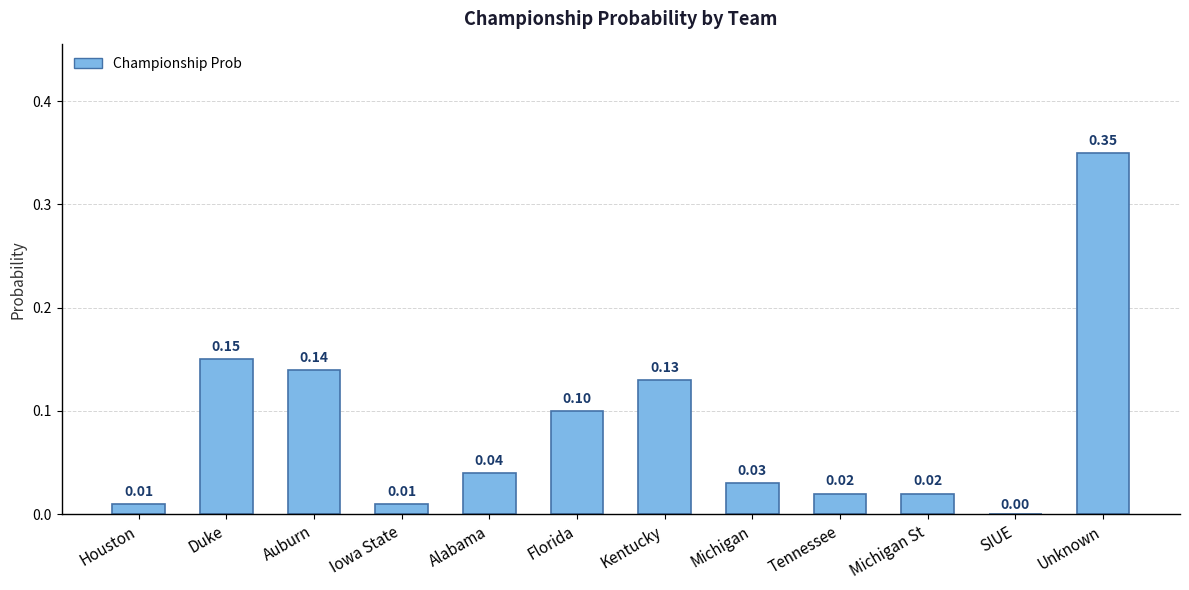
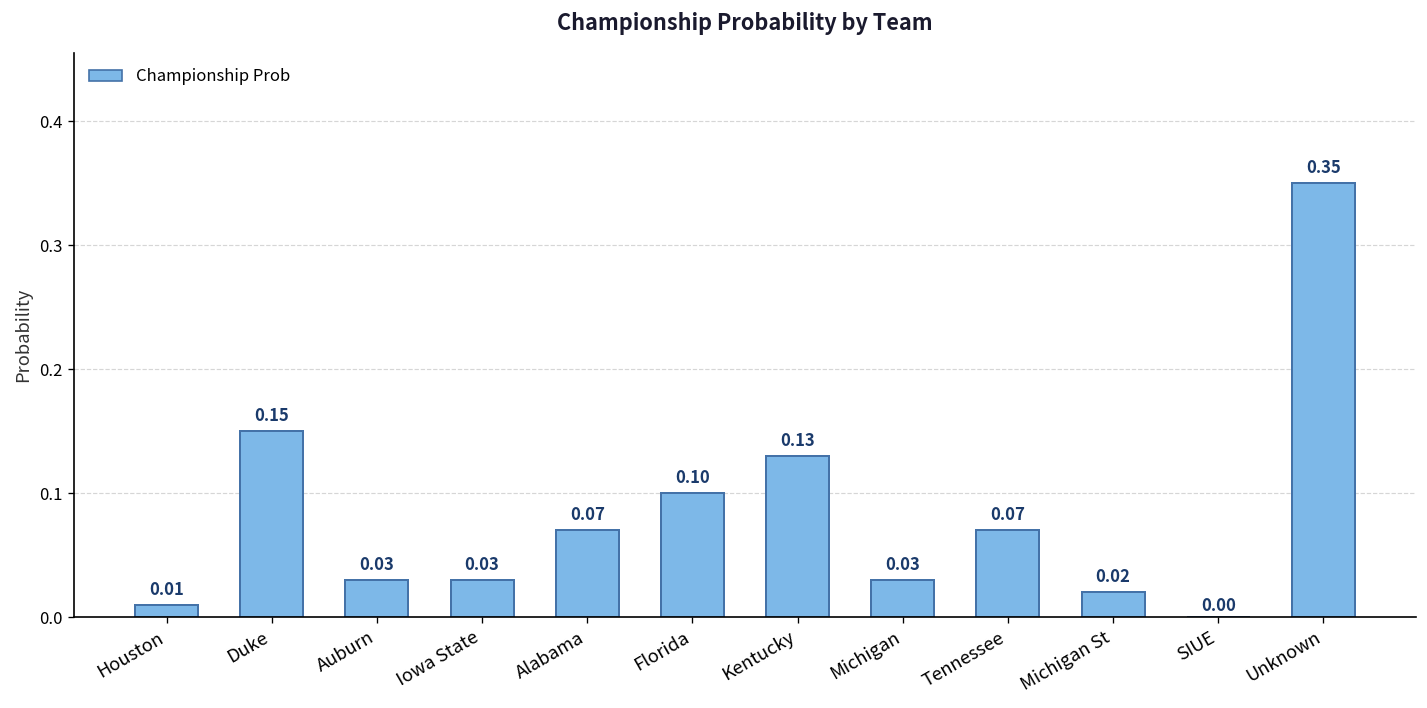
Auburn: 0.14 -> 0.03
Iowa State: 0.01 -> 0.03
Alabama: 0.04 -> 0.07
Tennessee: 0.02 -> 0.07
